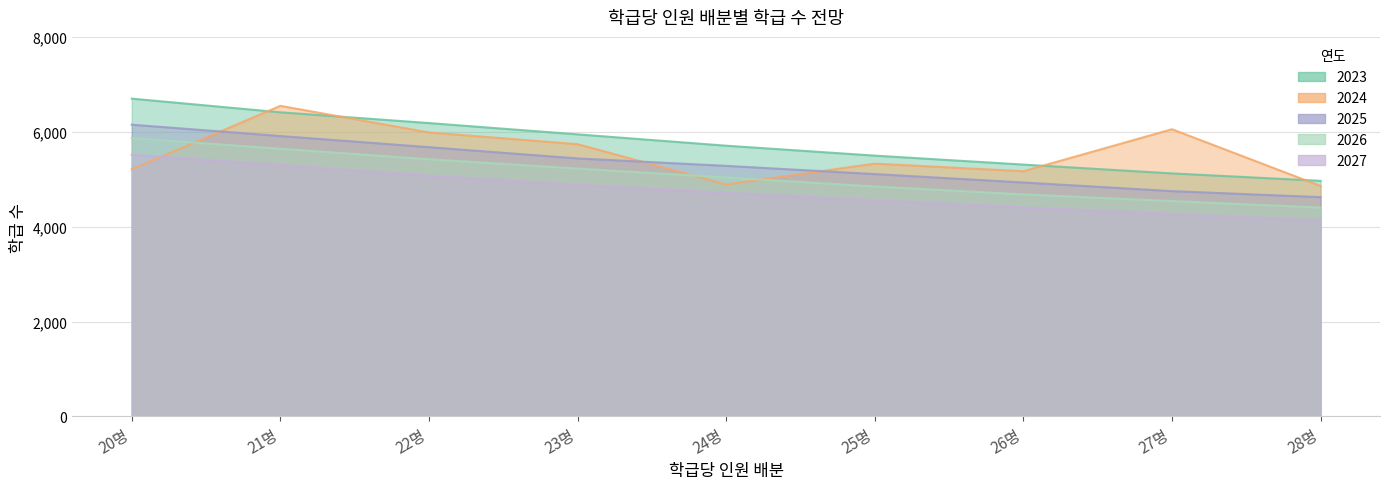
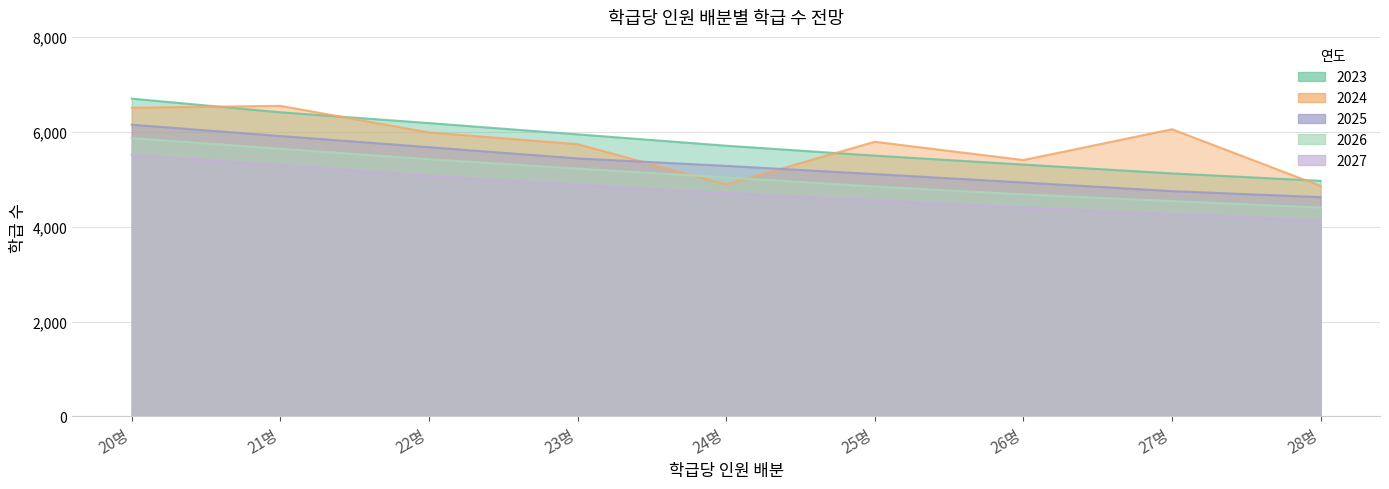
2024, 20명: 5,200 -> 6,500
2024, 25명: 5,300 -> 5,800
2024, 26명: 5,200 -> 5,400
